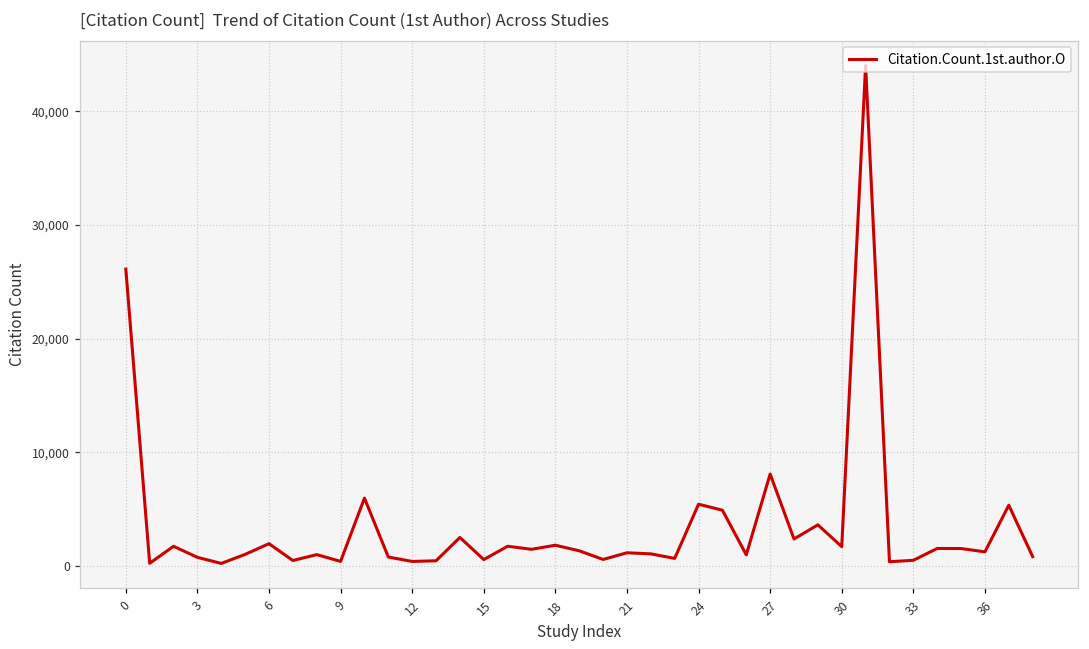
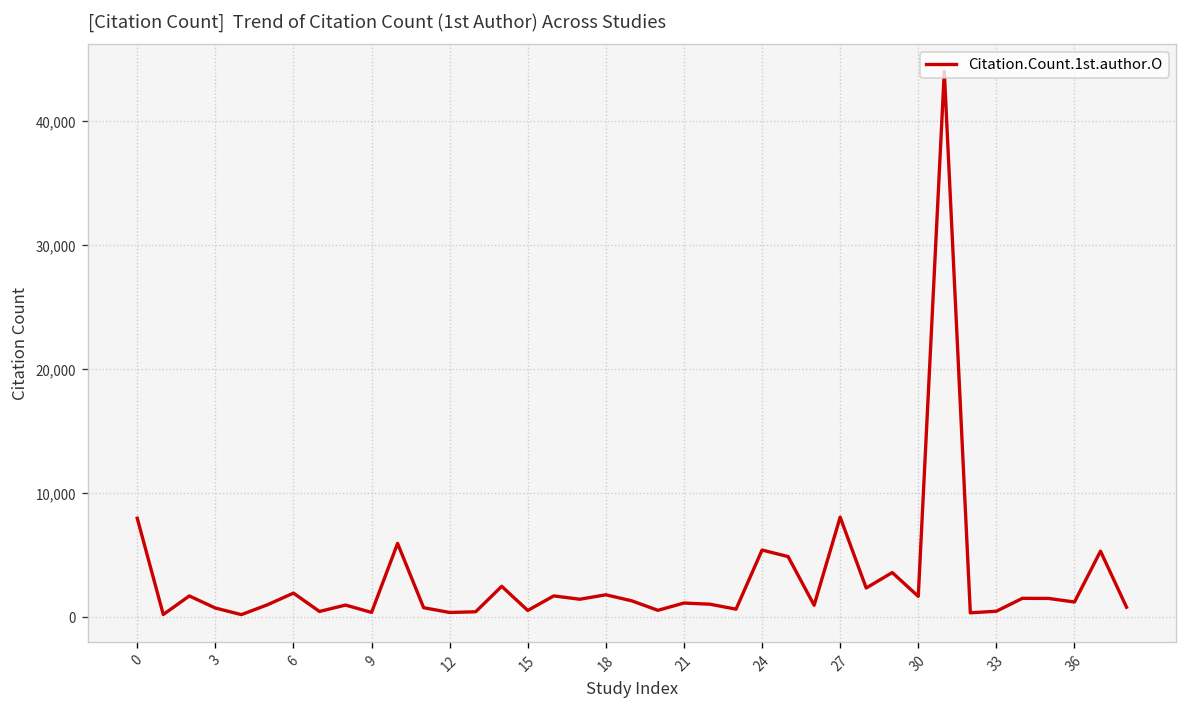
0: 26,100 -> 8,000
